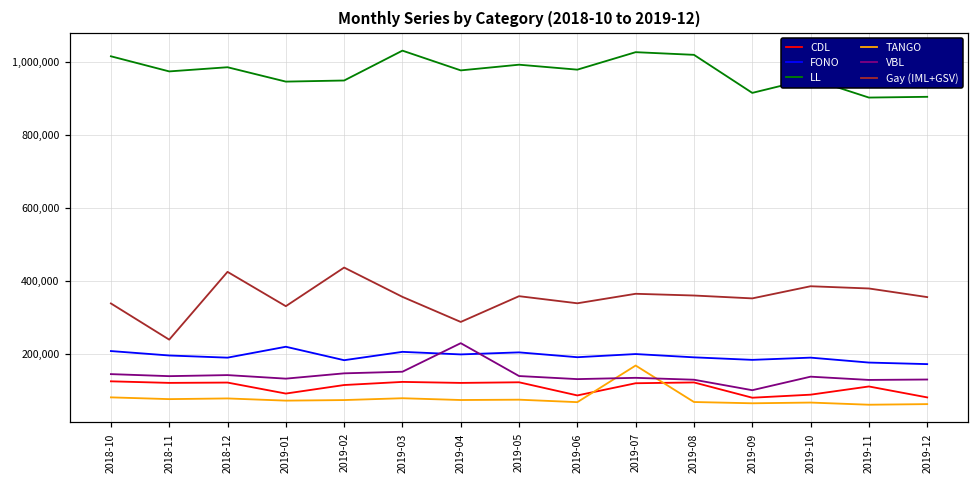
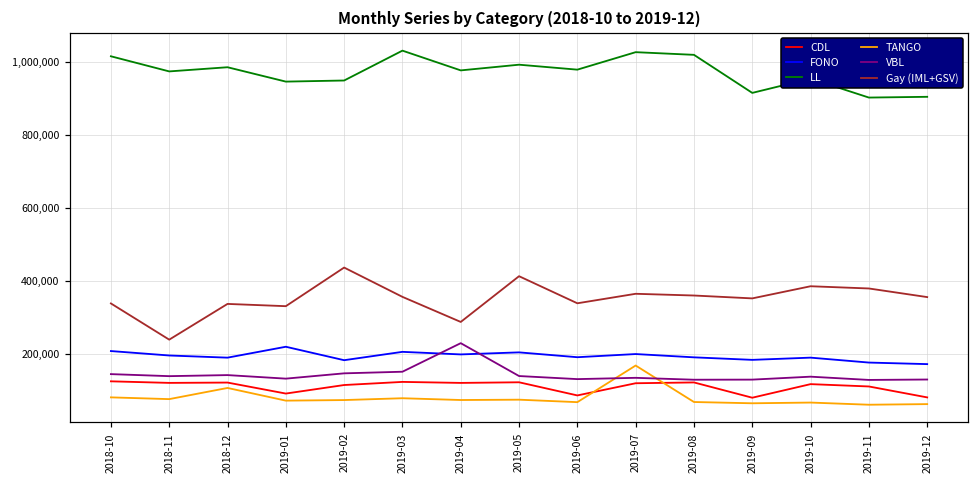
TANGO, 2018-12: 80,000 -> 110,000
Gay (IML+GSV), 2018-12: 430,000 -> 340,000
Gay (IML+GSV), 2019-05: 360,000 -> 410,000
VBL, 2019-09: 100,000 -> 130,000
CDL, 2019-10: 90,000 -> 120,000
